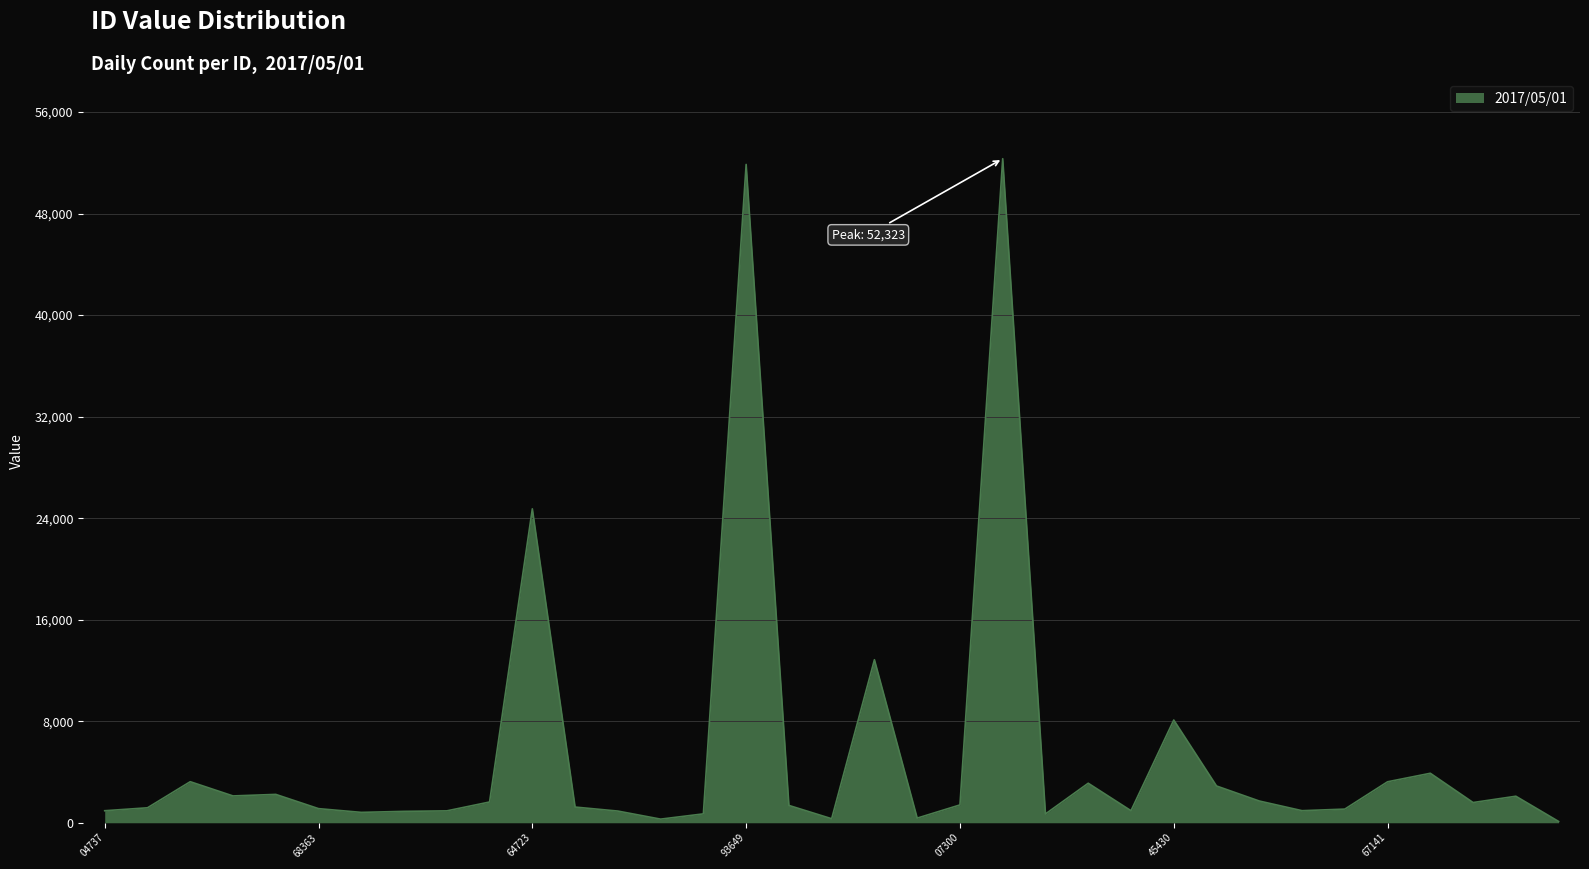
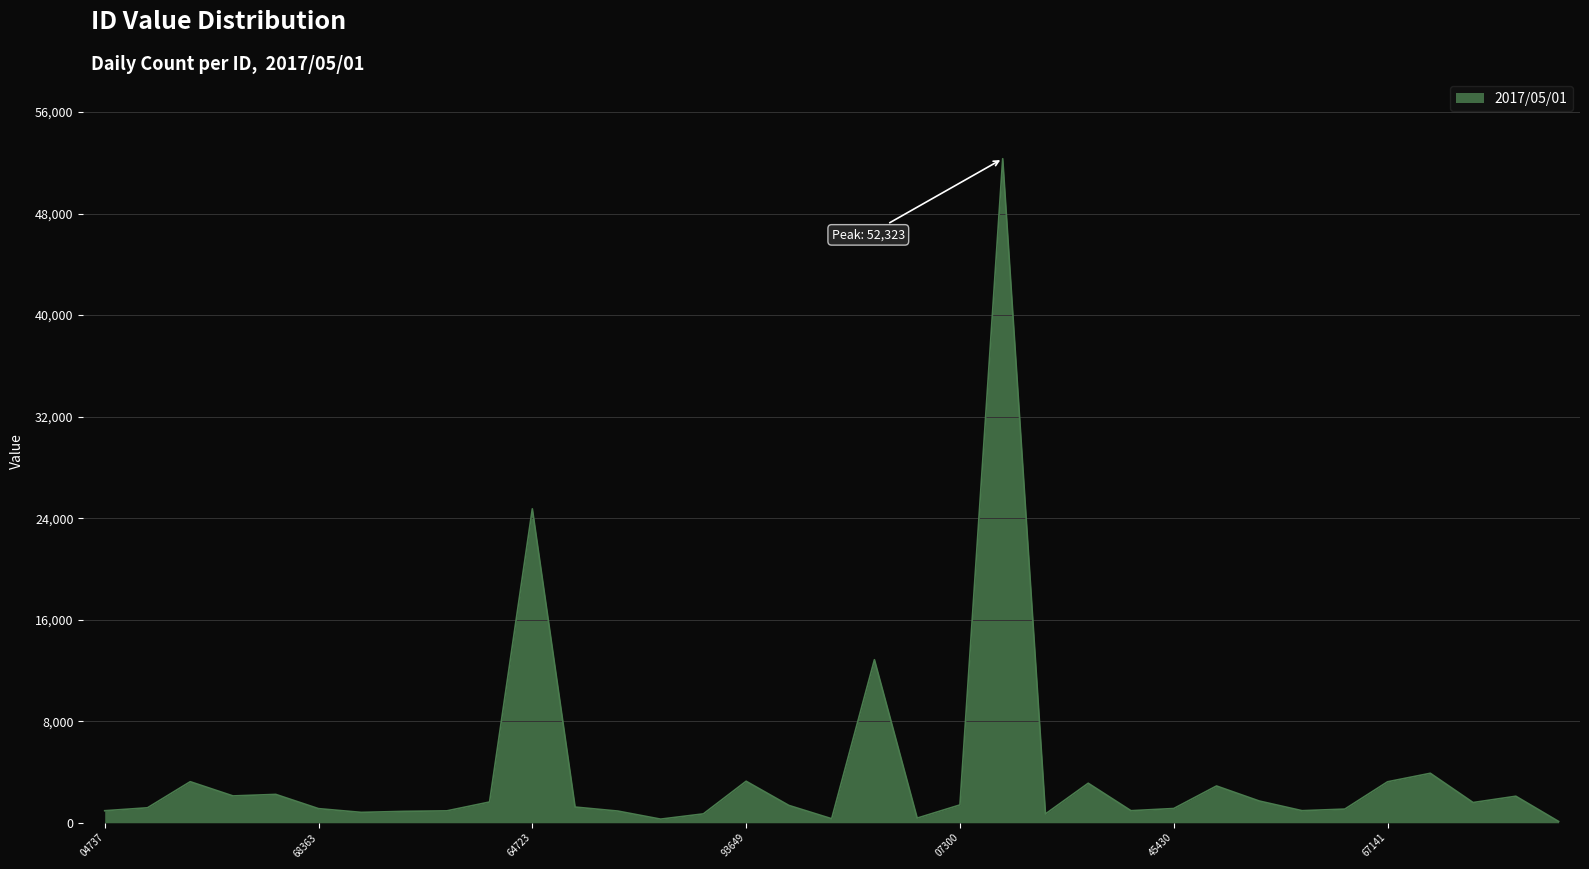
93649: 51,900 -> 3,300
45430: 8,100 -> 1,100
